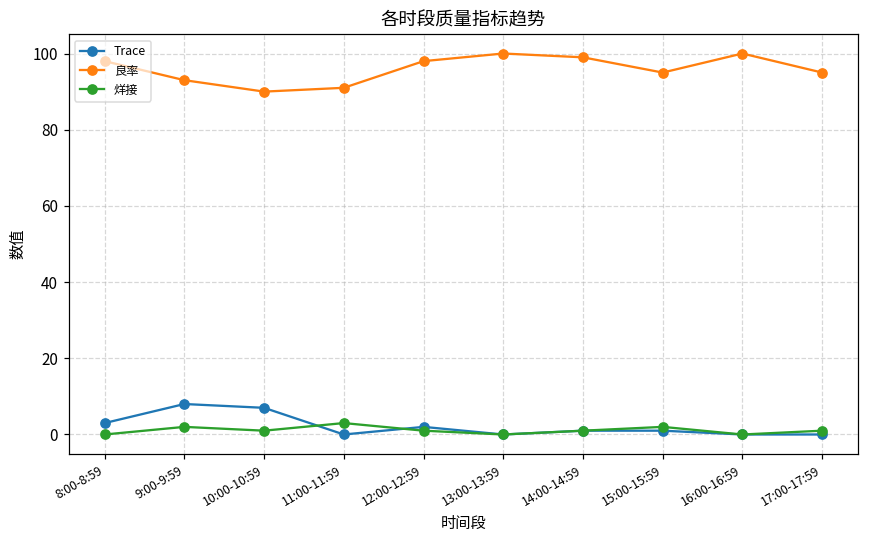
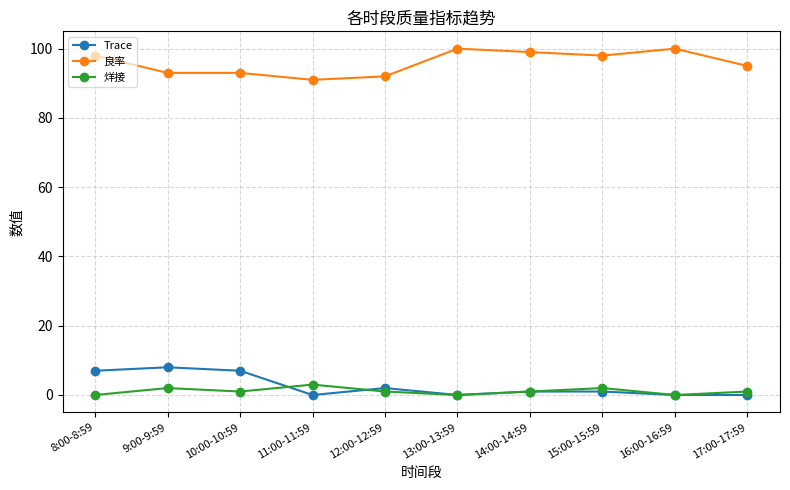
Trace, 8:00-8:59: 3 -> 7
良率, 10:00-10:59: 90 -> 93
良率, 12:00-12:59: 98 -> 92
良率, 15:00-15:59: 95 -> 98
